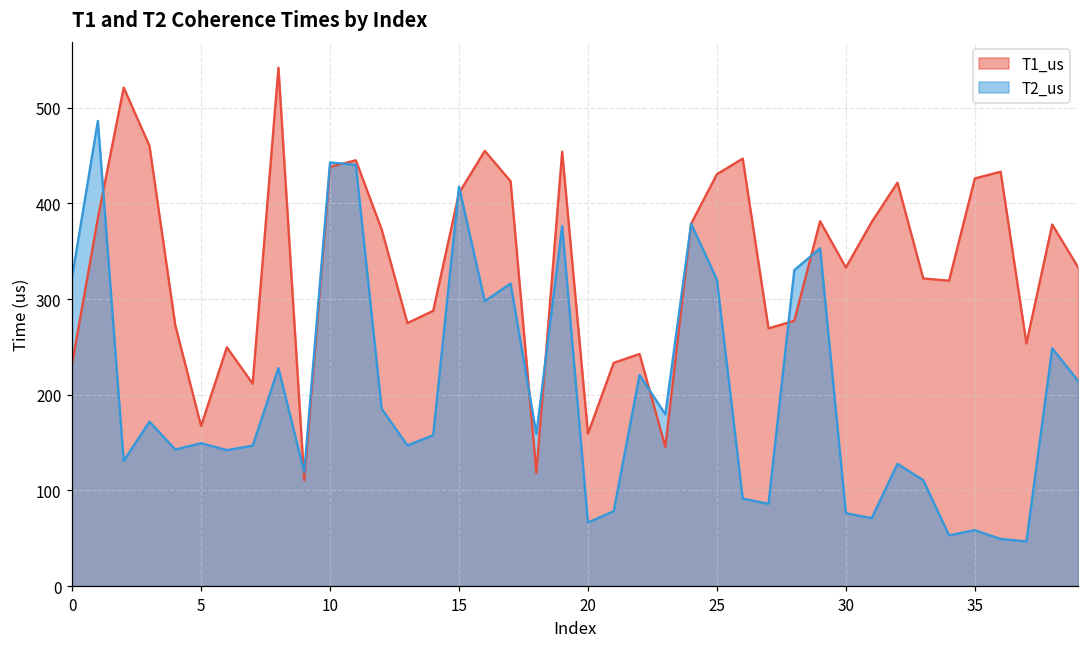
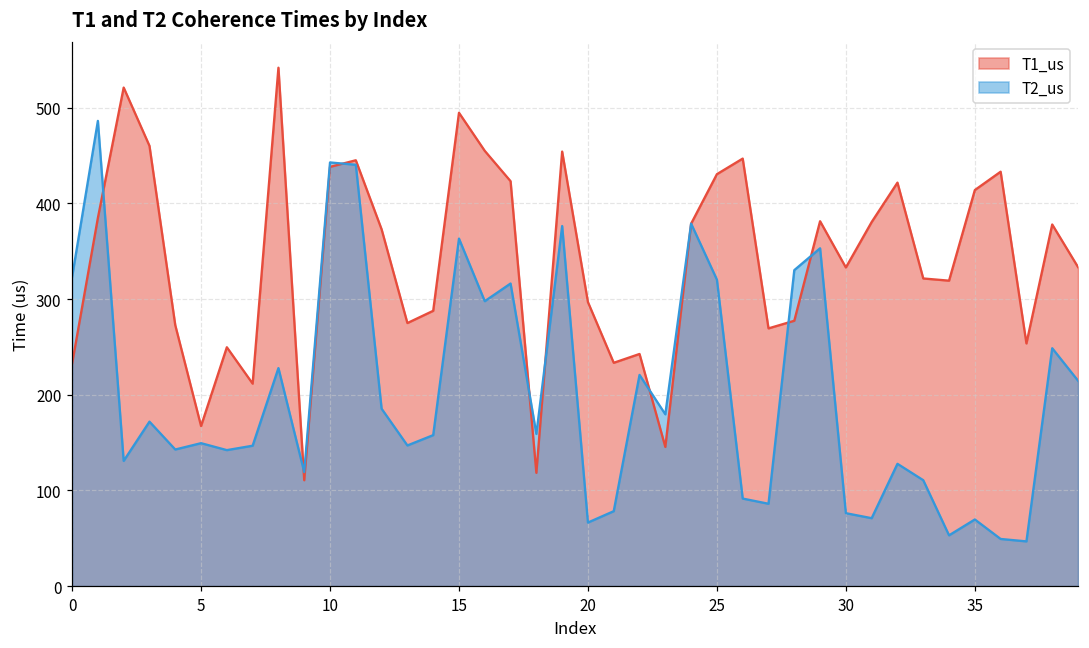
T1_us, 15: 410 -> 490
T2_us, 15: 420 -> 360
T1_us, 20: 160 -> 300
T1_us, 35: 430 -> 410
T2_us, 35: 60 -> 70
